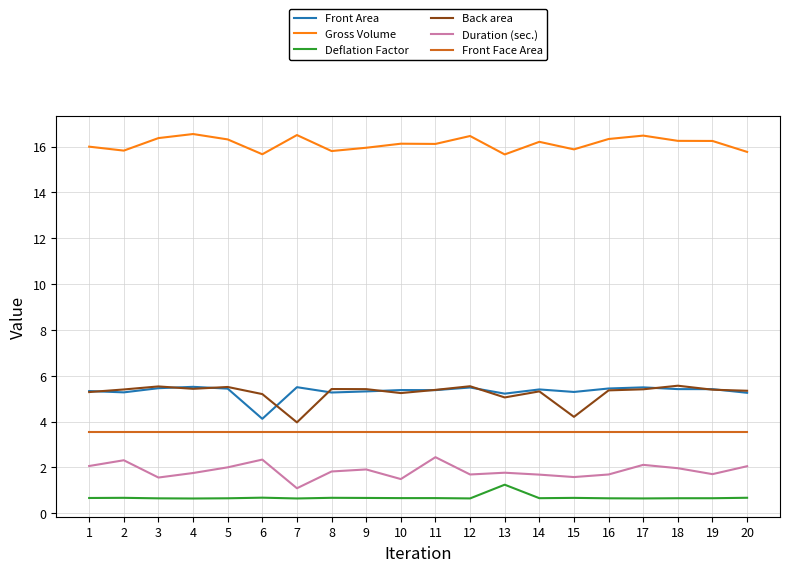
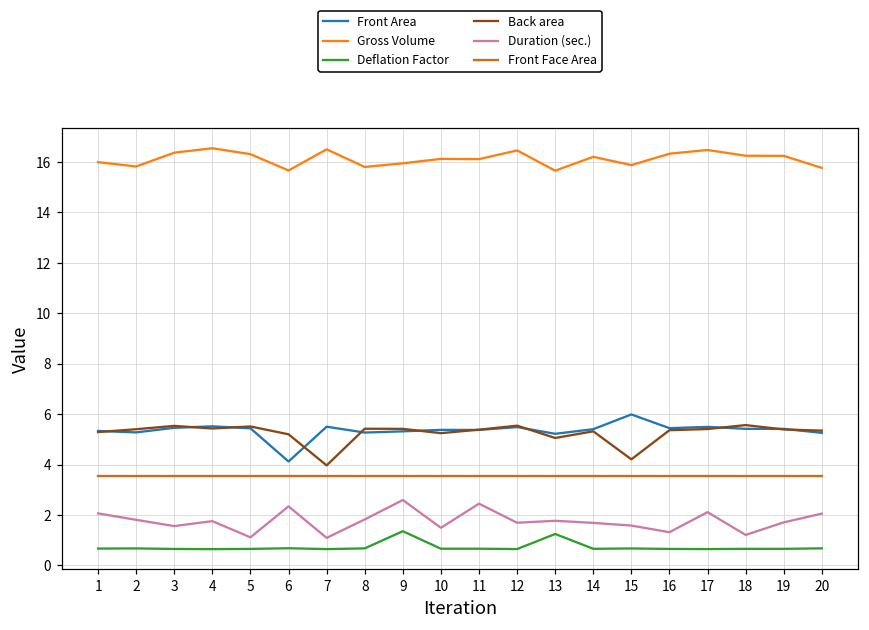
Duration (sec.), 2: 2.3 -> 1.8
Duration (sec.), 5: 2.0 -> 1.1
Deflation Factor, 9: 0.7 -> 1.4
Duration (sec.), 9: 1.9 -> 2.6
Front Area, 15: 5.3 -> 6.0
Duration (sec.), 16: 1.7 -> 1.3
Duration (sec.), 18: 2.0 -> 1.2
